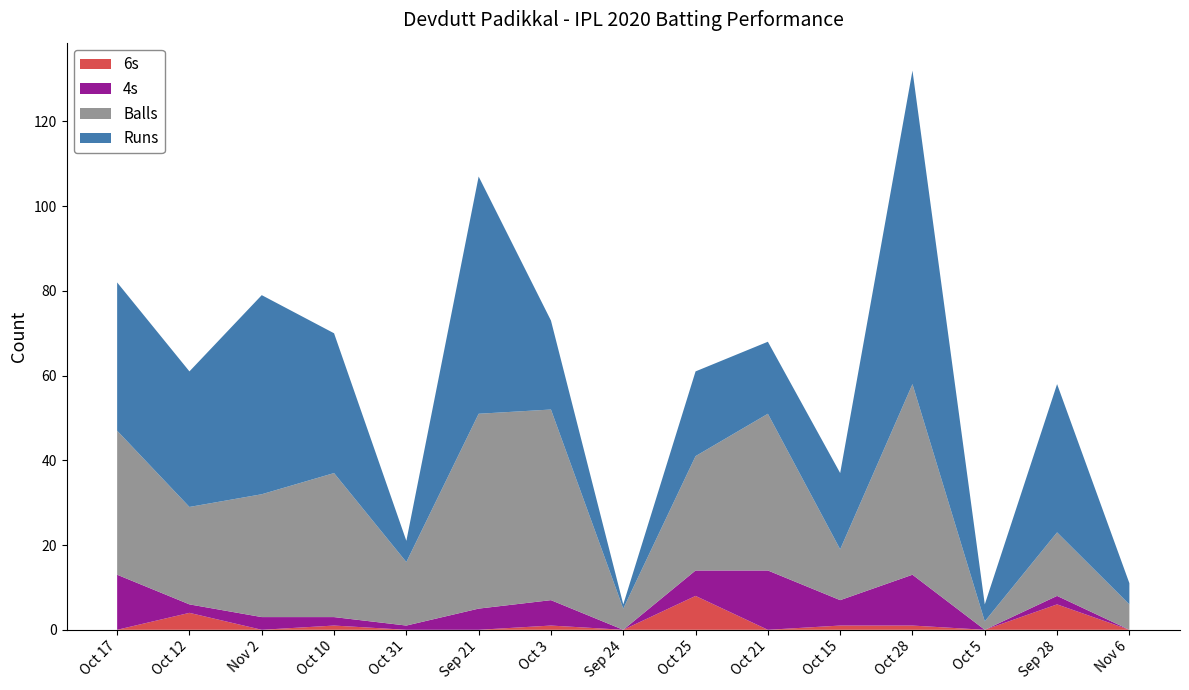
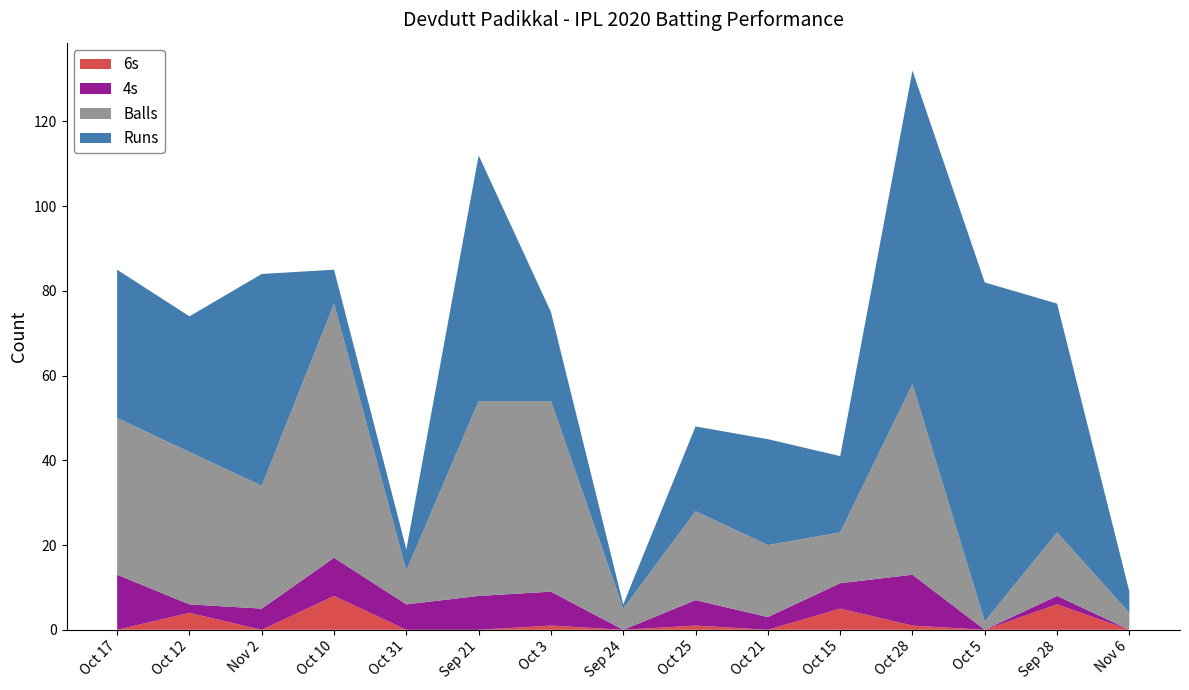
Balls, Oct 17: 34 -> 37
Balls, Oct 12: 23 -> 36
4s, Nov 2: 3 -> 5
Runs, Nov 2: 47 -> 50
6s, Oct 10: 1 -> 8
4s, Oct 10: 2 -> 9
Balls, Oct 10: 34 -> 60
Runs, Oct 10: 33 -> 8
4s, Oct 31: 1 -> 6
Balls, Oct 31: 15 -> 8
4s, Sep 21: 5 -> 8
Runs, Sep 21: 56 -> 58
4s, Oct 3: 6 -> 8
6s, Oct 25: 8 -> 1
Balls, Oct 25: 27 -> 21
4s, Oct 21: 14 -> 3
Balls, Oct 21: 37 -> 17
Runs, Oct 21: 17 -> 25
6s, Oct 15: 1 -> 5
Runs, Oct 5: 4 -> 80
Runs, Sep 28: 35 -> 54
Balls, Nov 6: 6 -> 4
